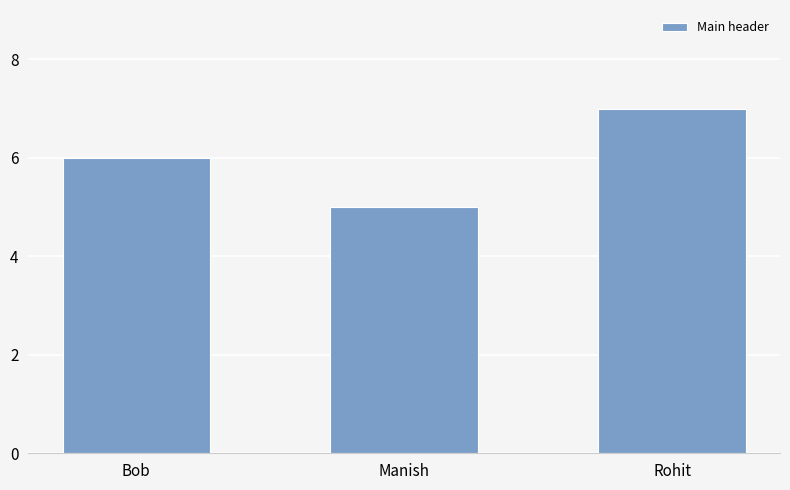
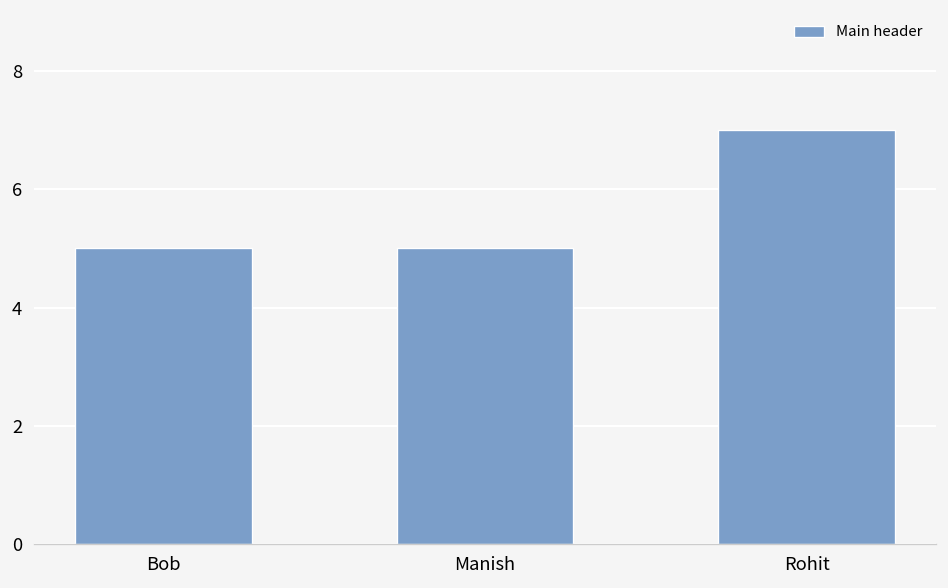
Bob: 6 -> 5
